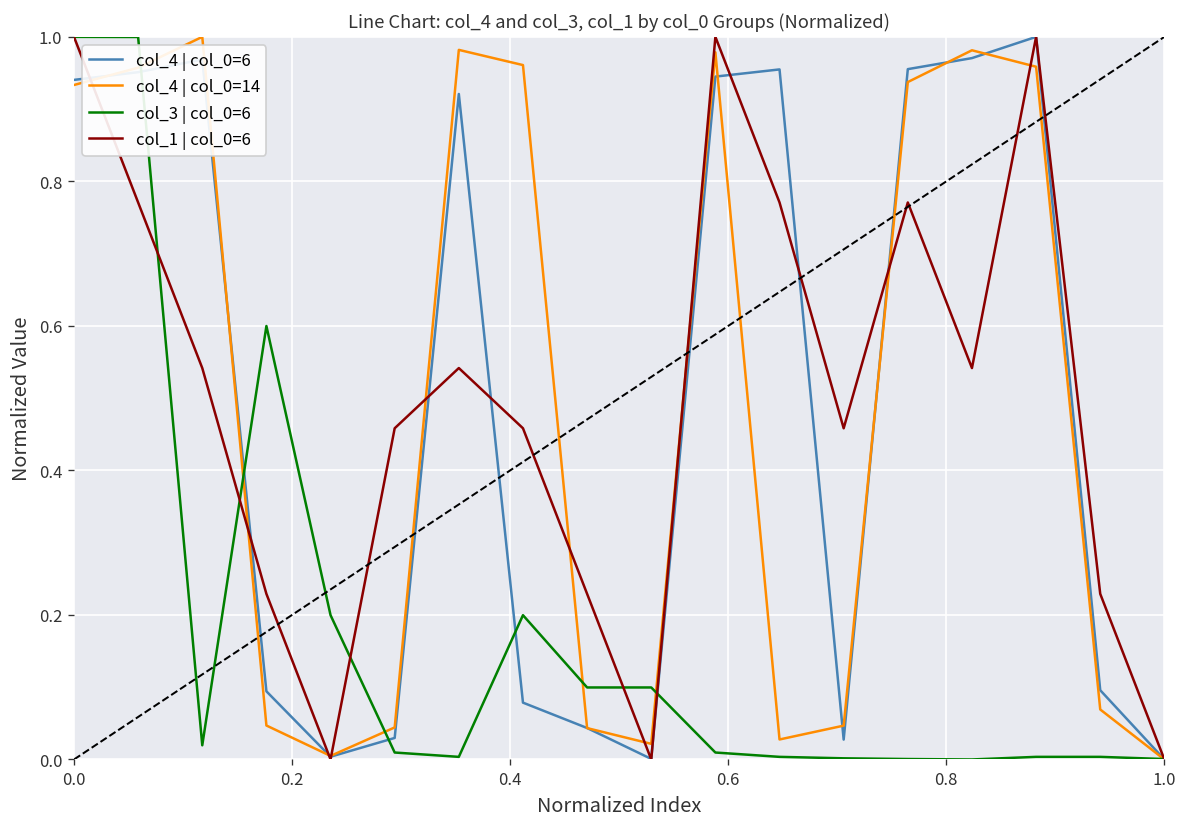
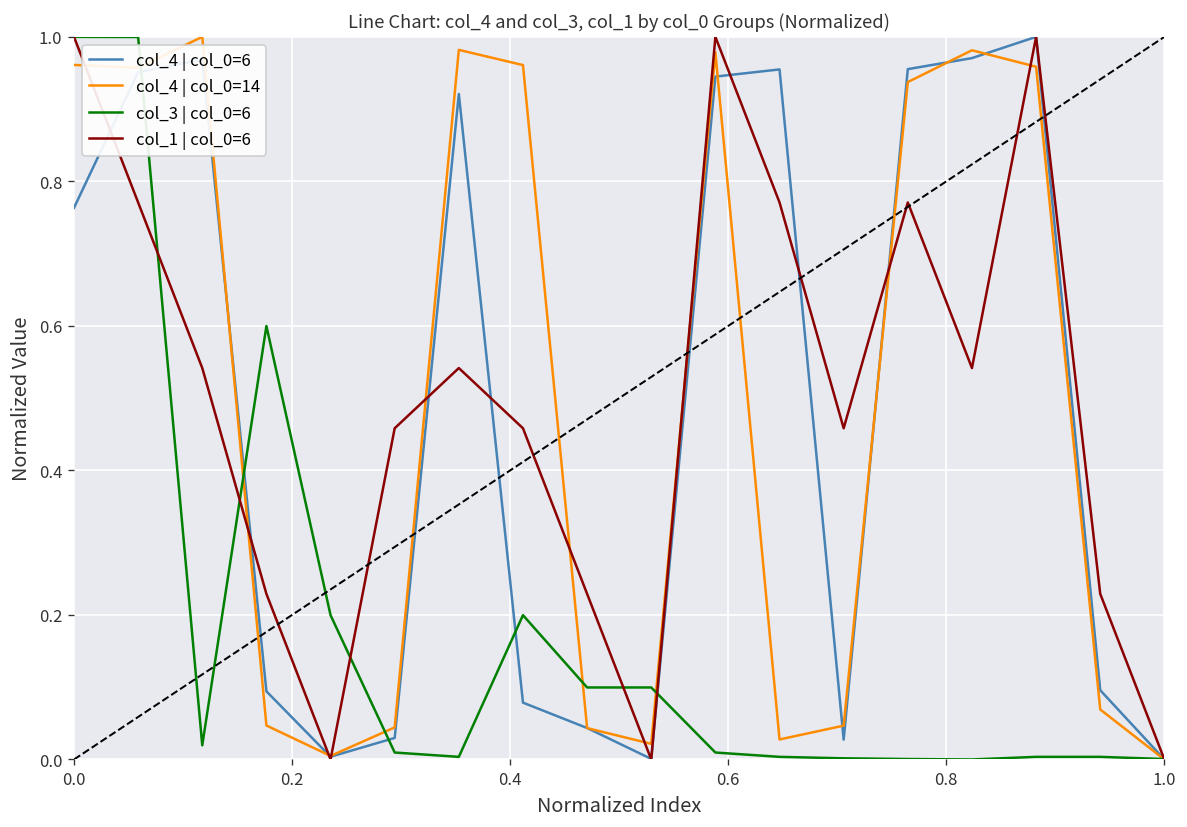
col_4 | col_0=6, 0.0: 0.94 -> 0.76
col_4 | col_0=14, 0.0: 0.93 -> 0.96
